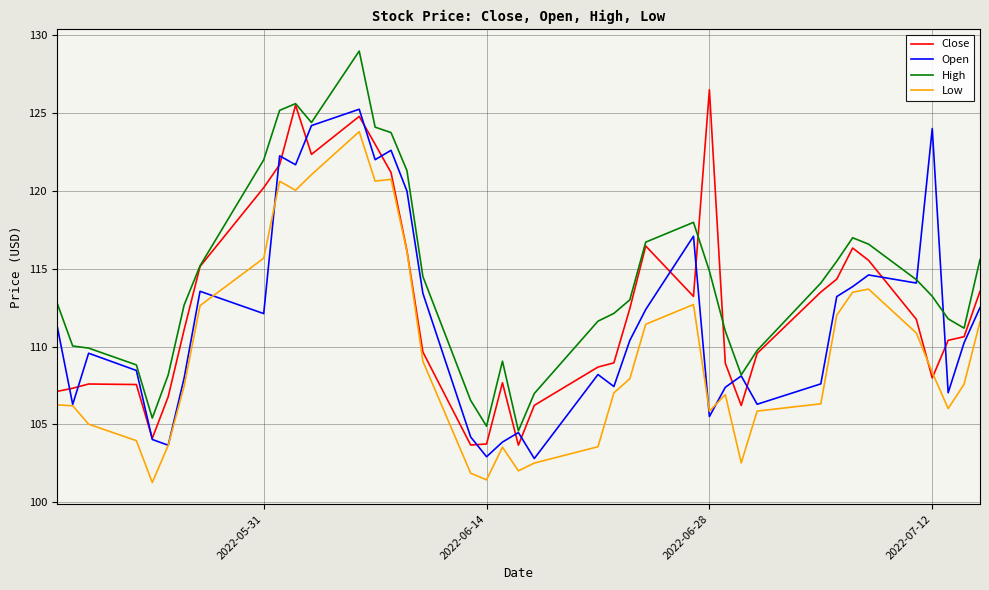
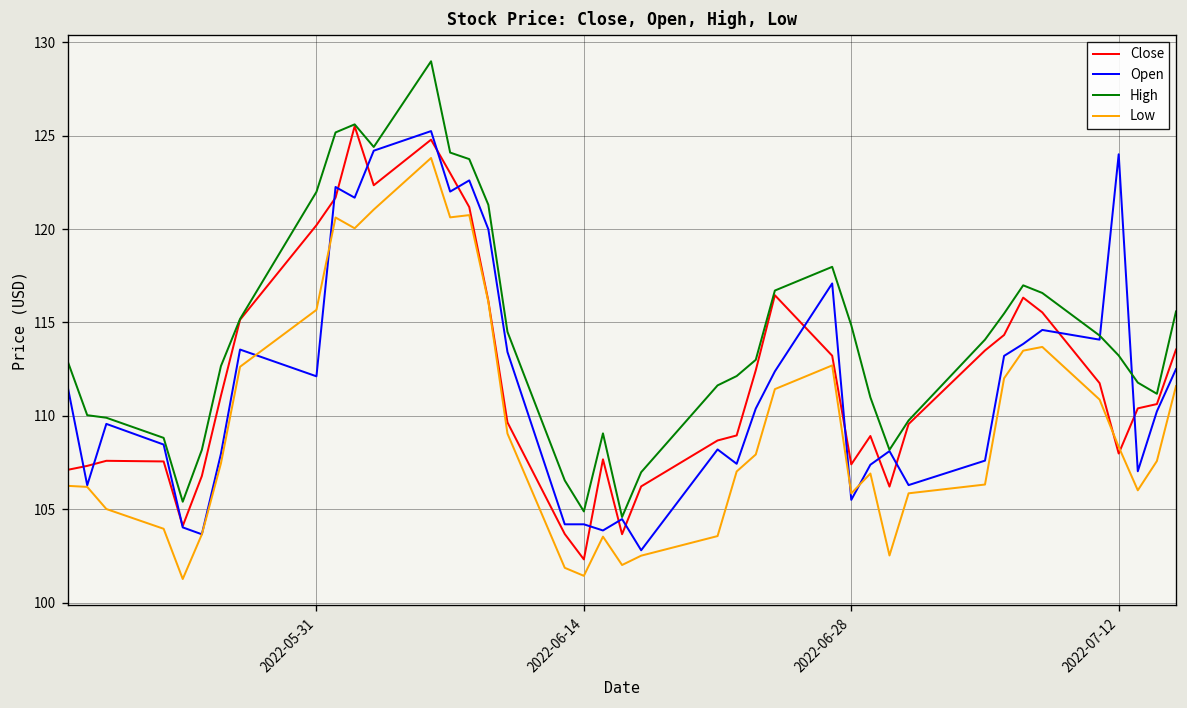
Close, 2022-06-14: 103.7 -> 102.3
Open, 2022-06-14: 102.9 -> 104.2
Close, 2022-06-28: 126.5 -> 107.4
